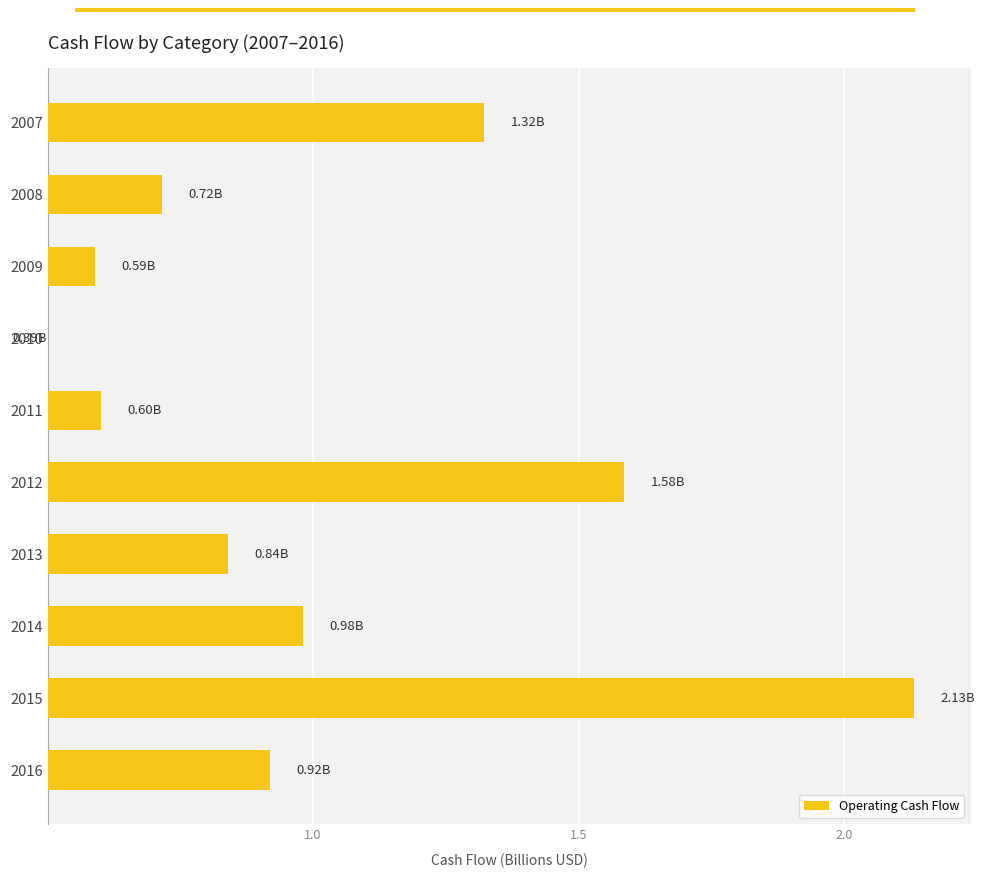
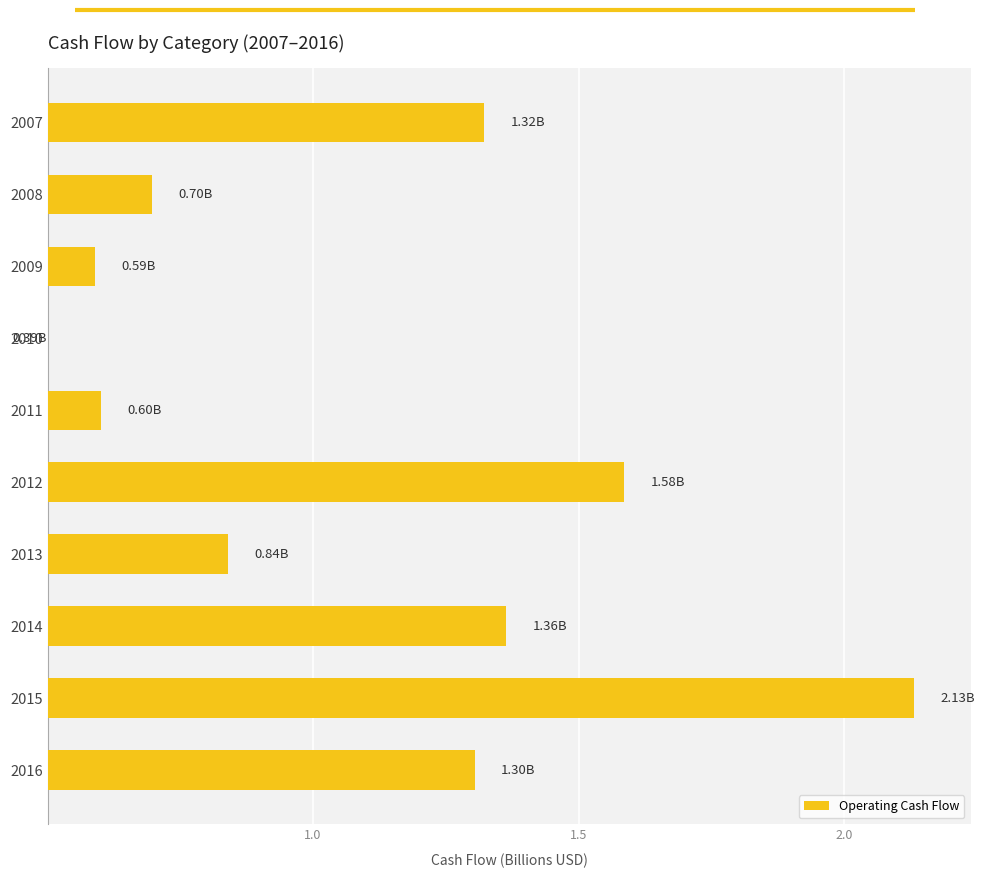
2008: 0.72B -> 0.70B
2014: 0.98B -> 1.36B
2016: 0.92B -> 1.30B
